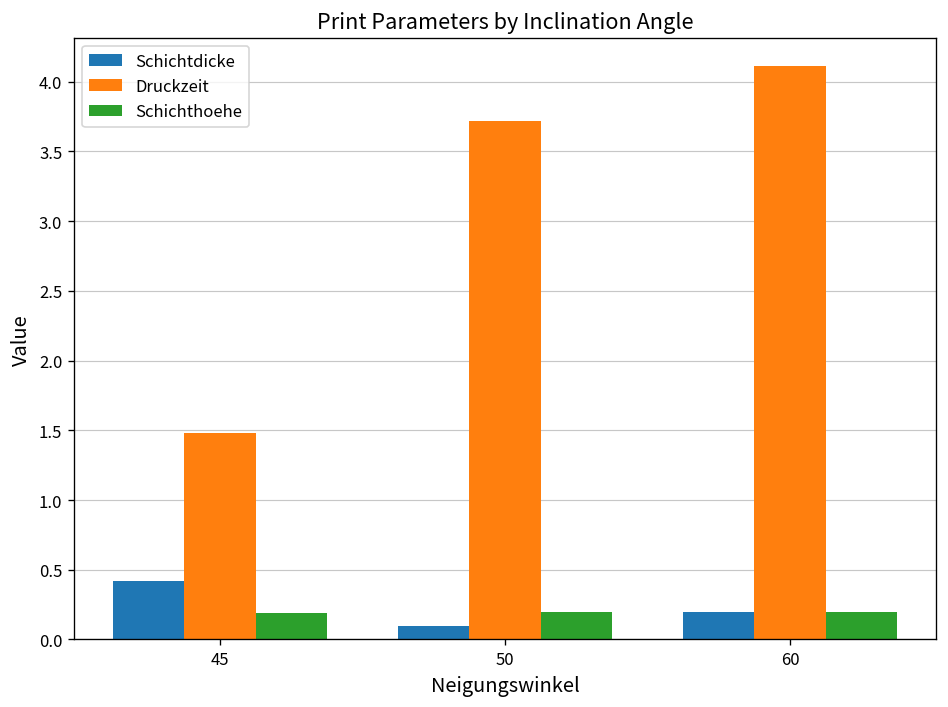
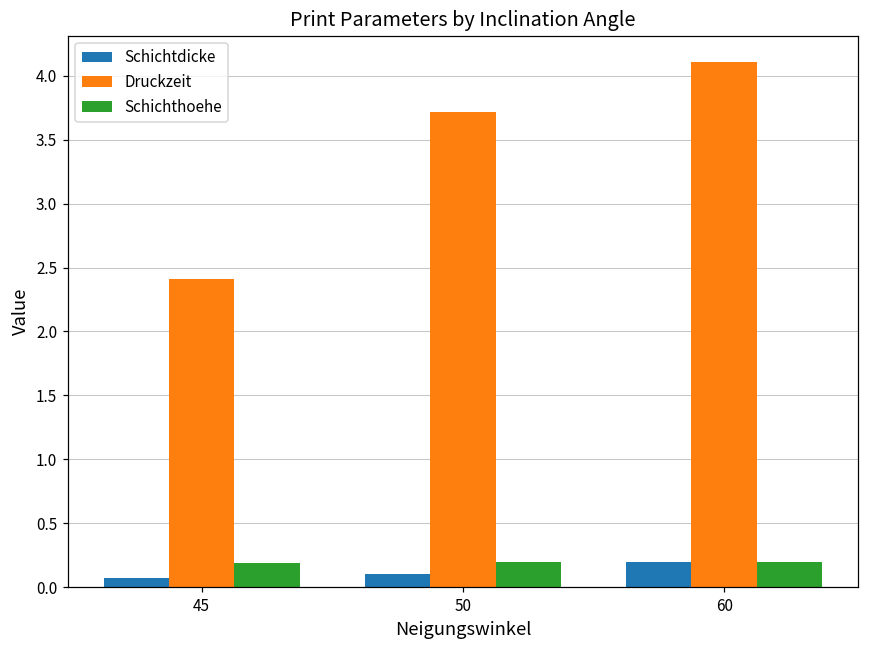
Schichtdicke, 45: 0.42 -> 0.07
Druckzeit, 45: 1.48 -> 2.41
